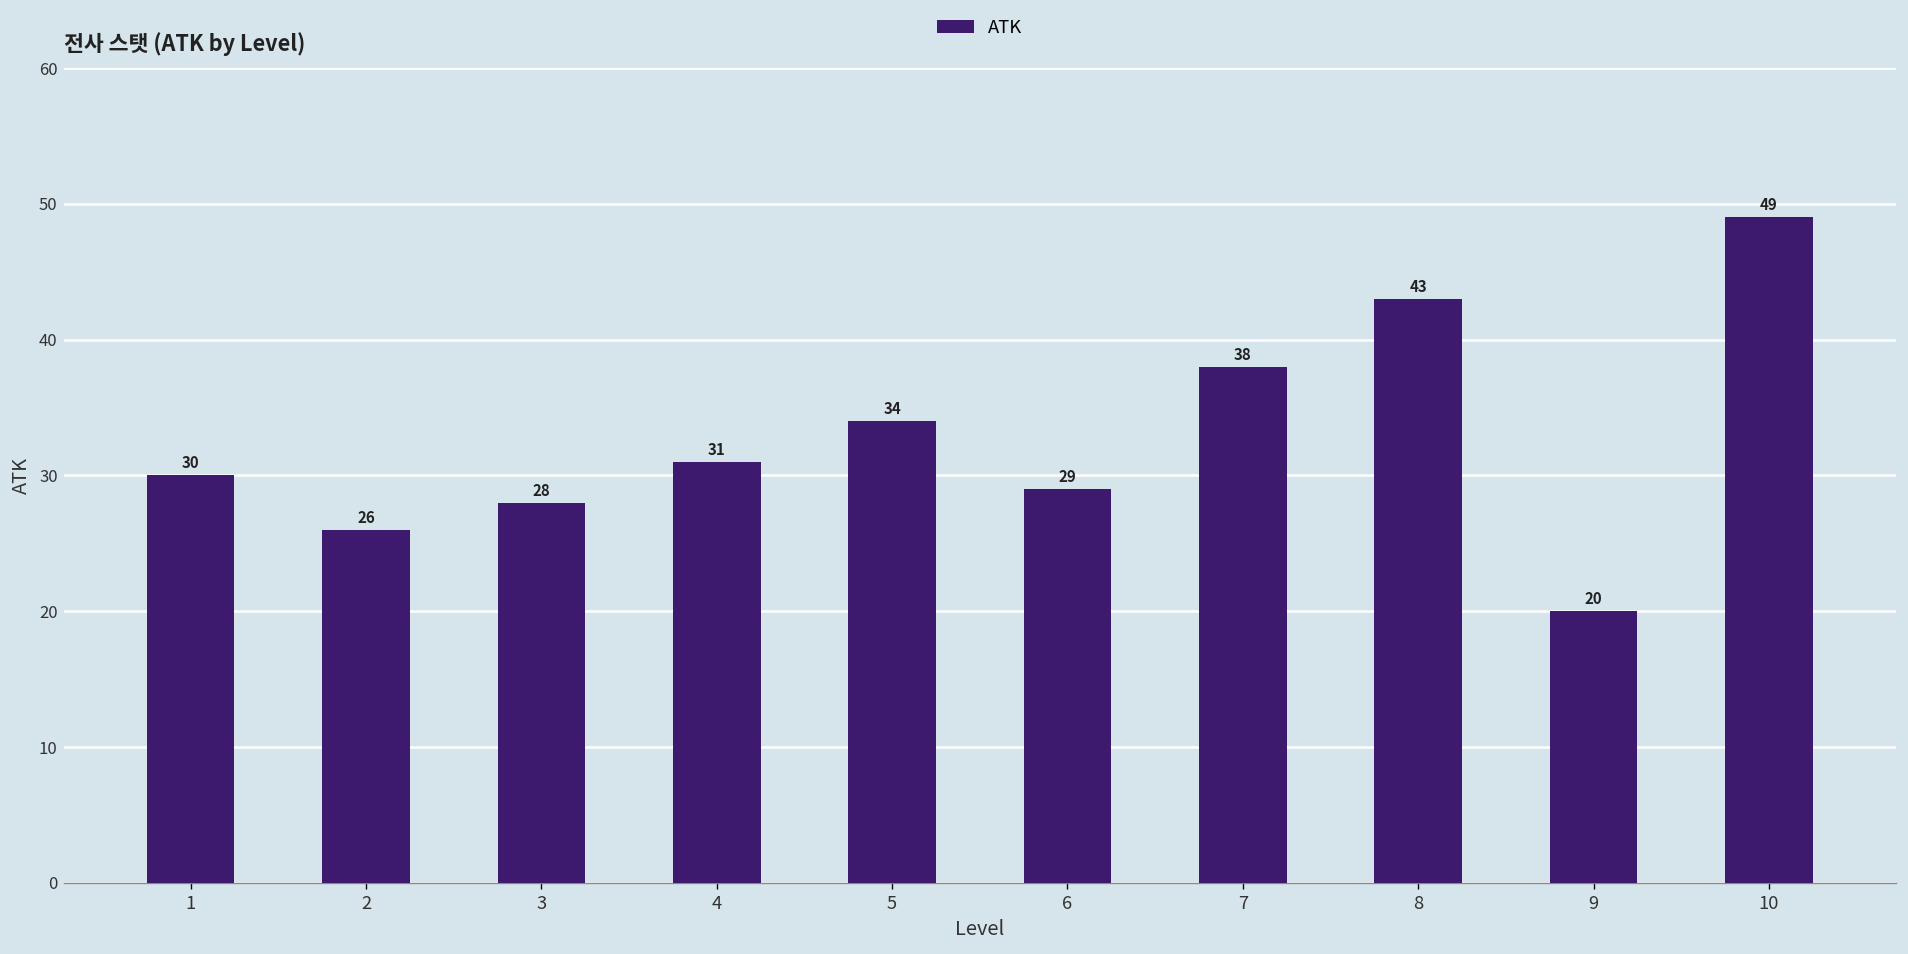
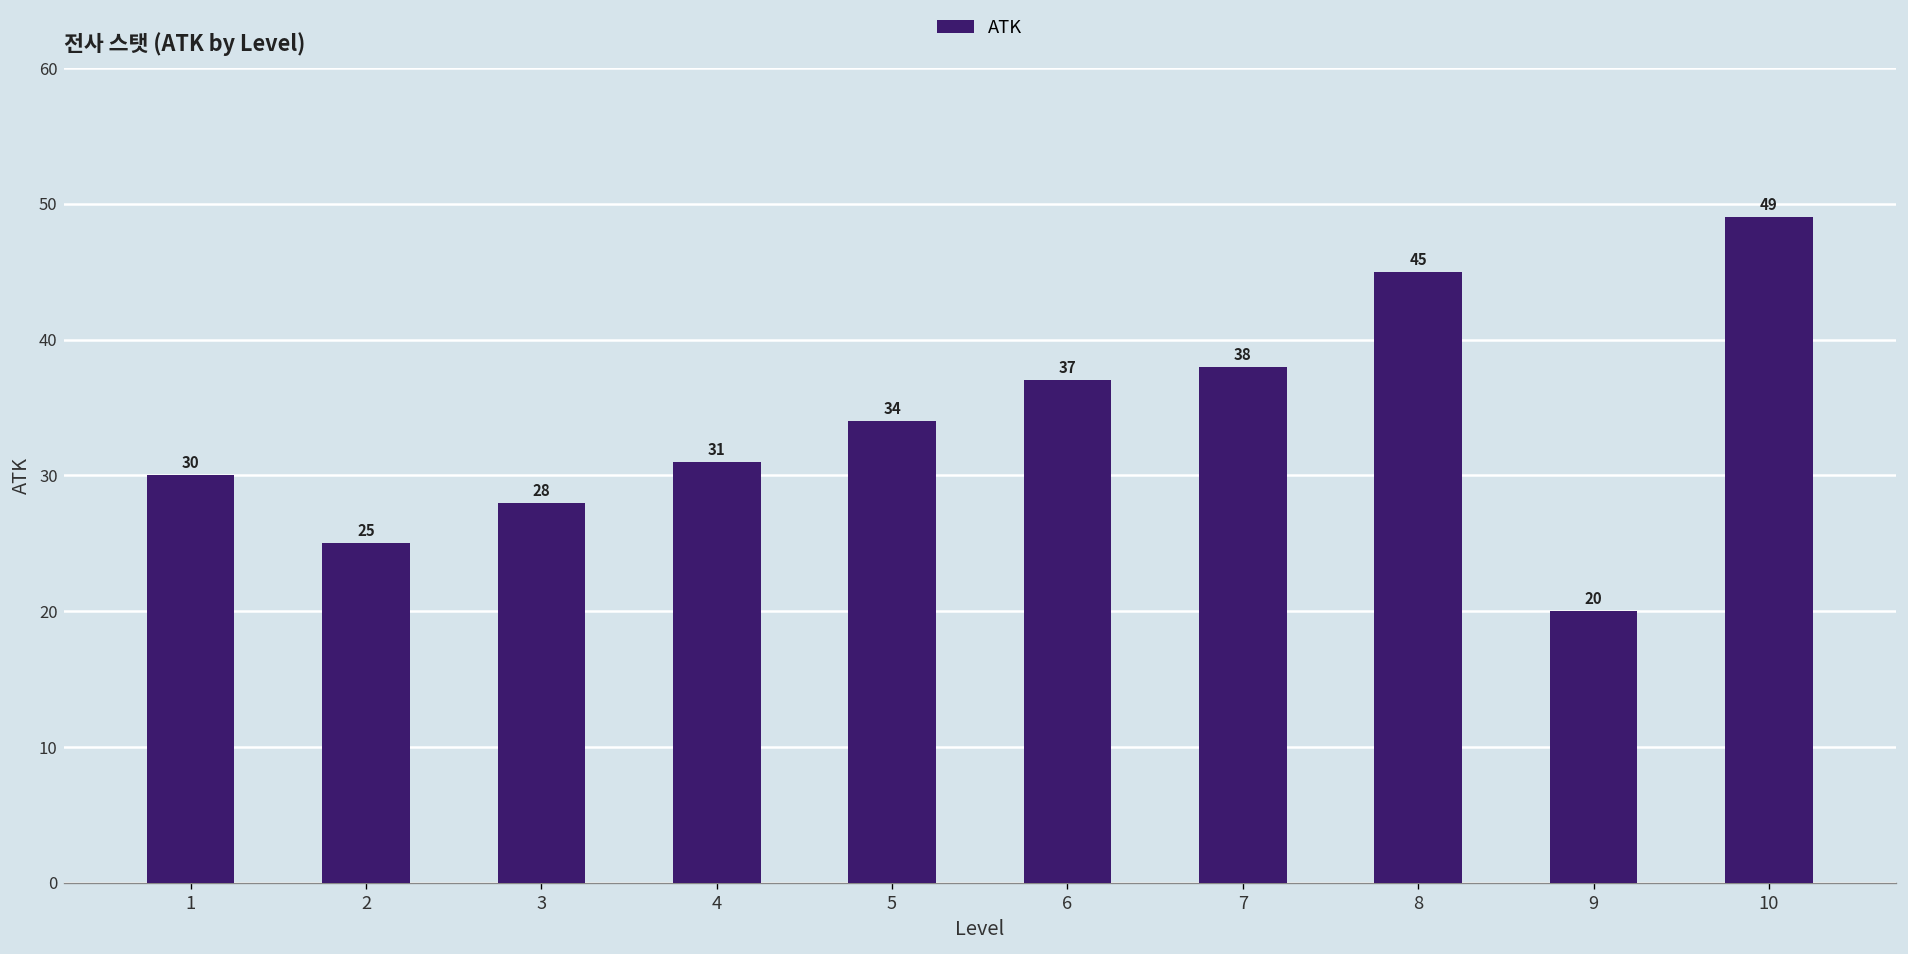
2: 26 -> 25
6: 29 -> 37
8: 43 -> 45
